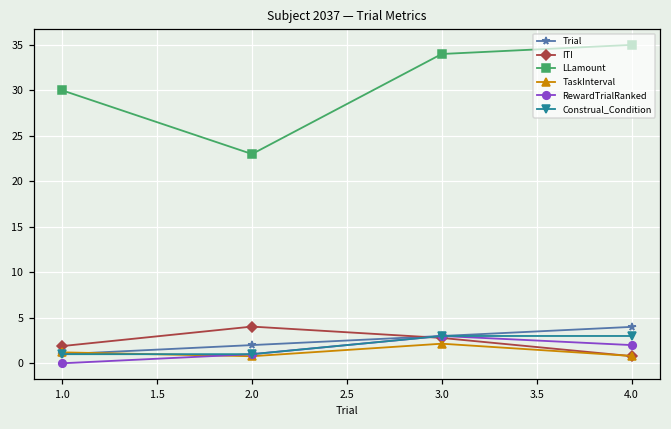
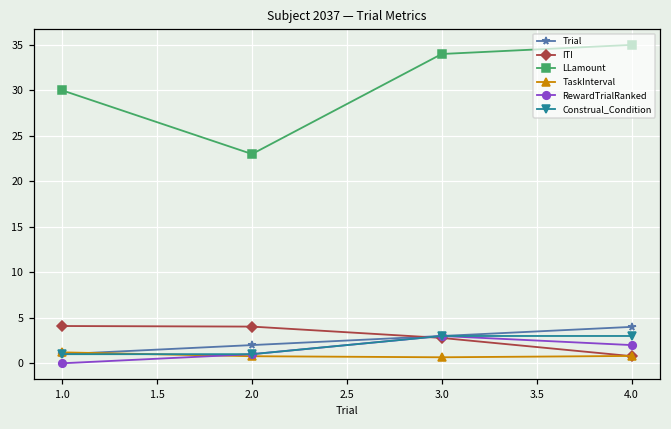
ITI, 1.0: 2 -> 4
TaskInterval, 3.0: 2 -> 1
